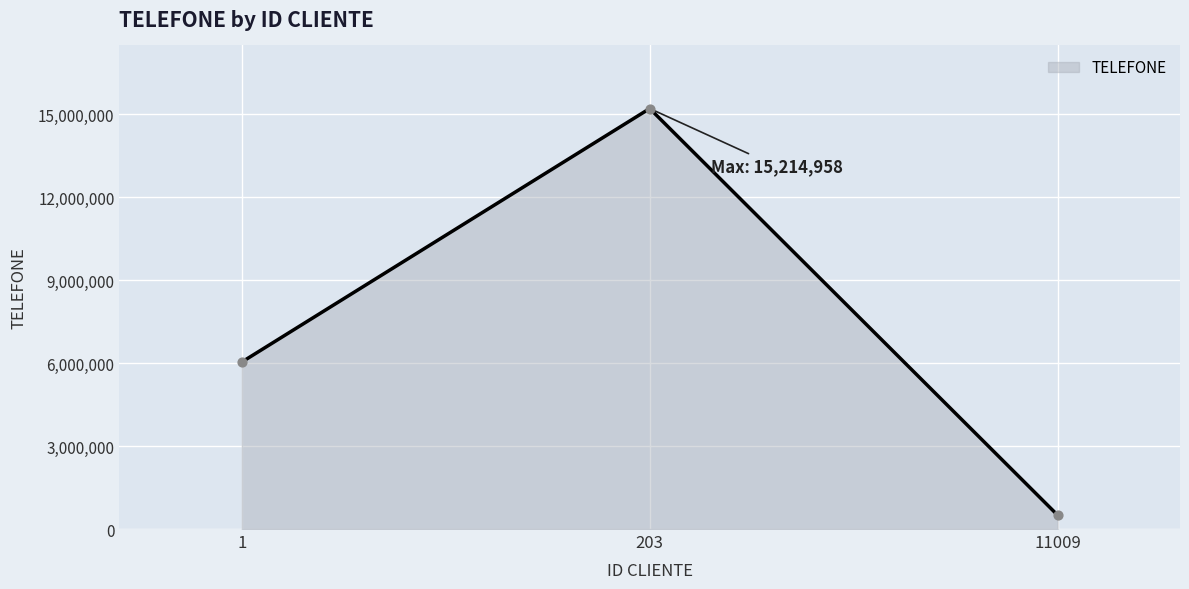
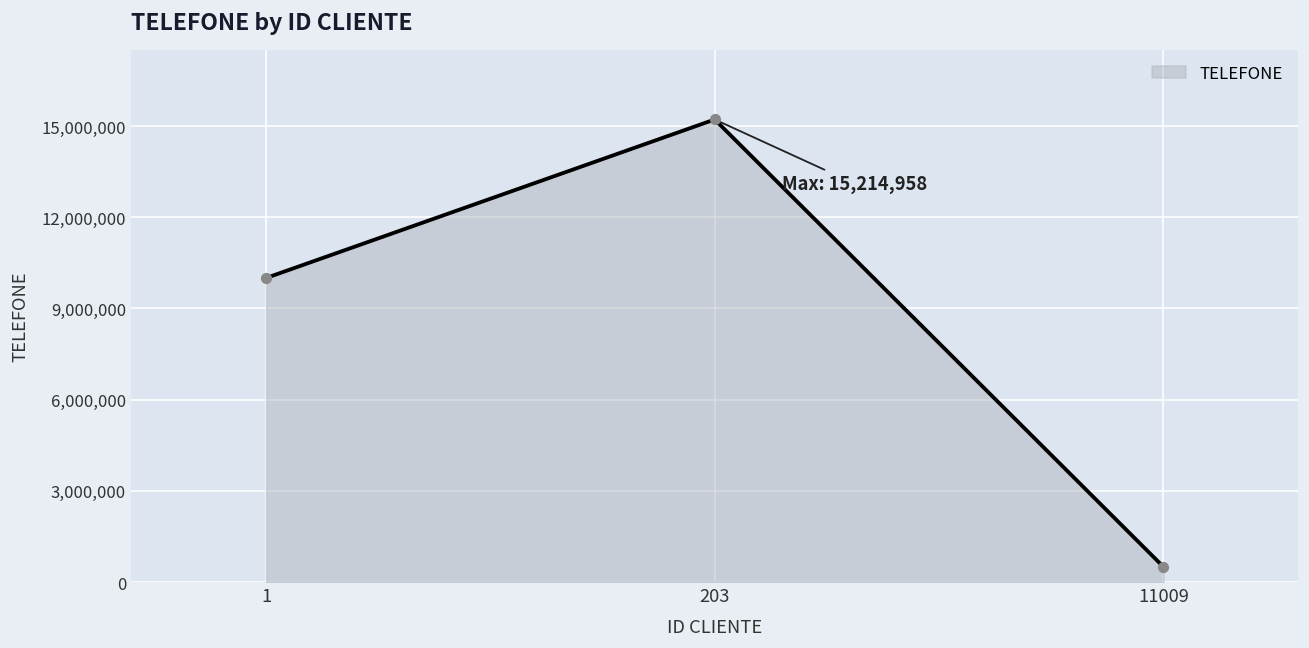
1: 6,000,000 -> 10,000,000
